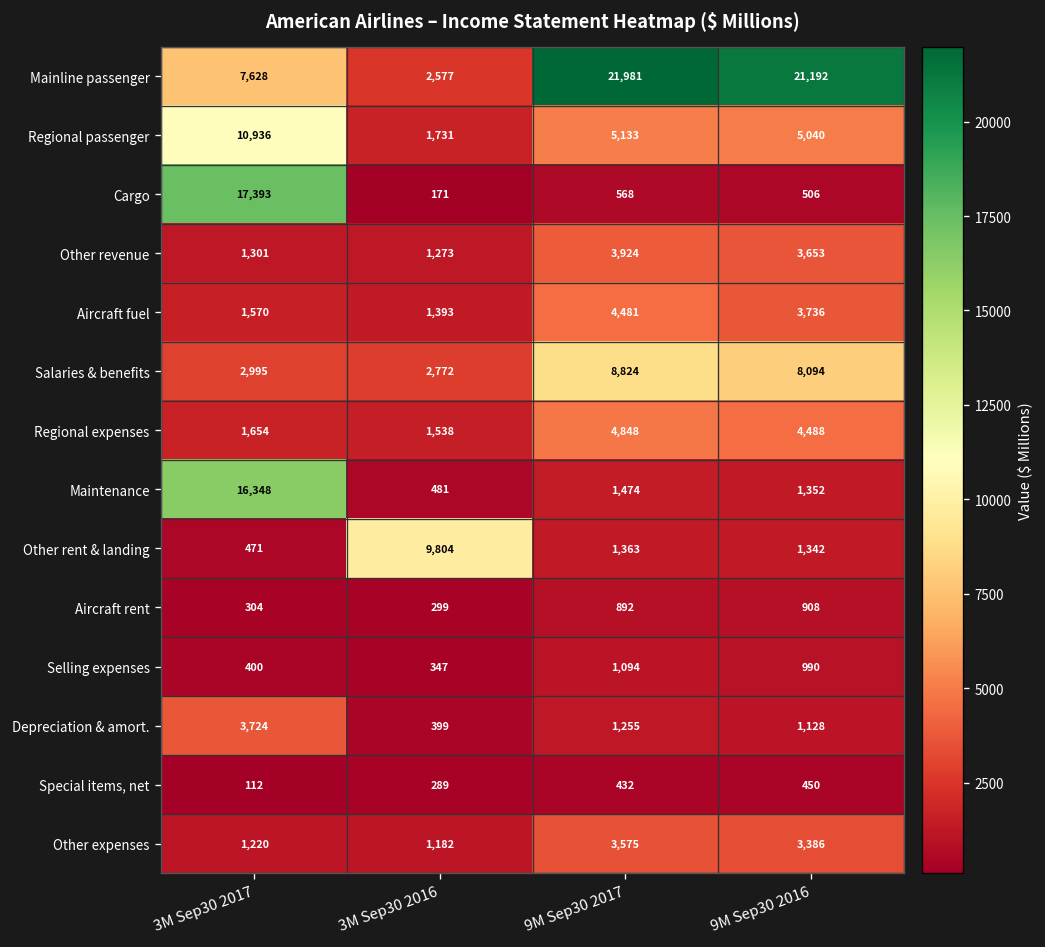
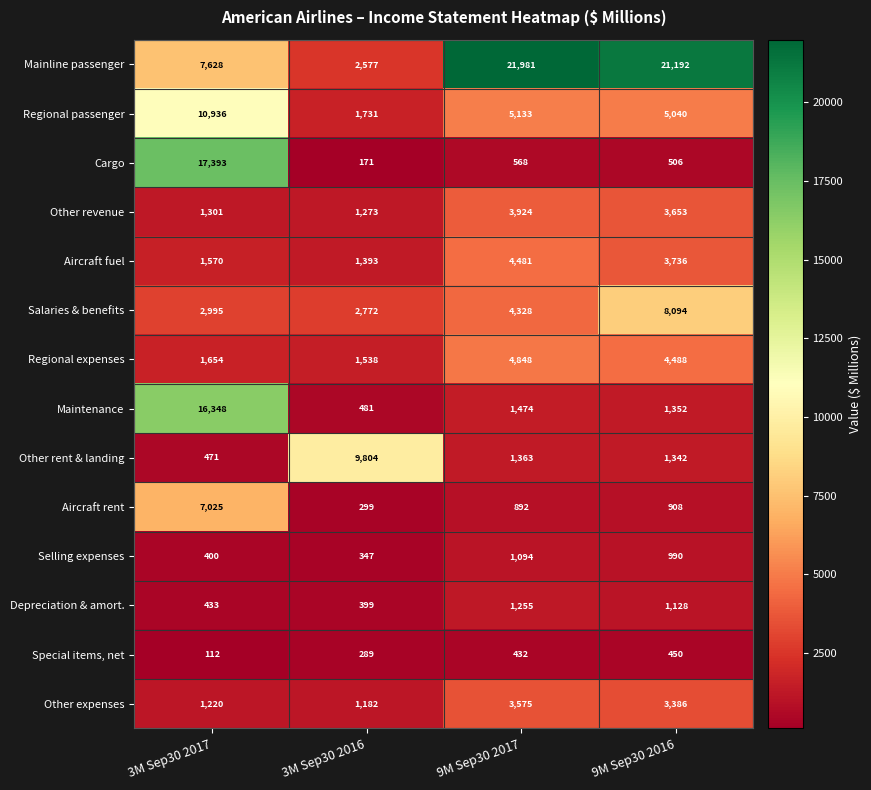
Salaries & benefits, 9M Sep30 2017: 8,824 -> 4,328
Aircraft rent, 3M Sep30 2017: 304 -> 7,025
Depreciation & amort., 3M Sep30 2017: 3,724 -> 433
